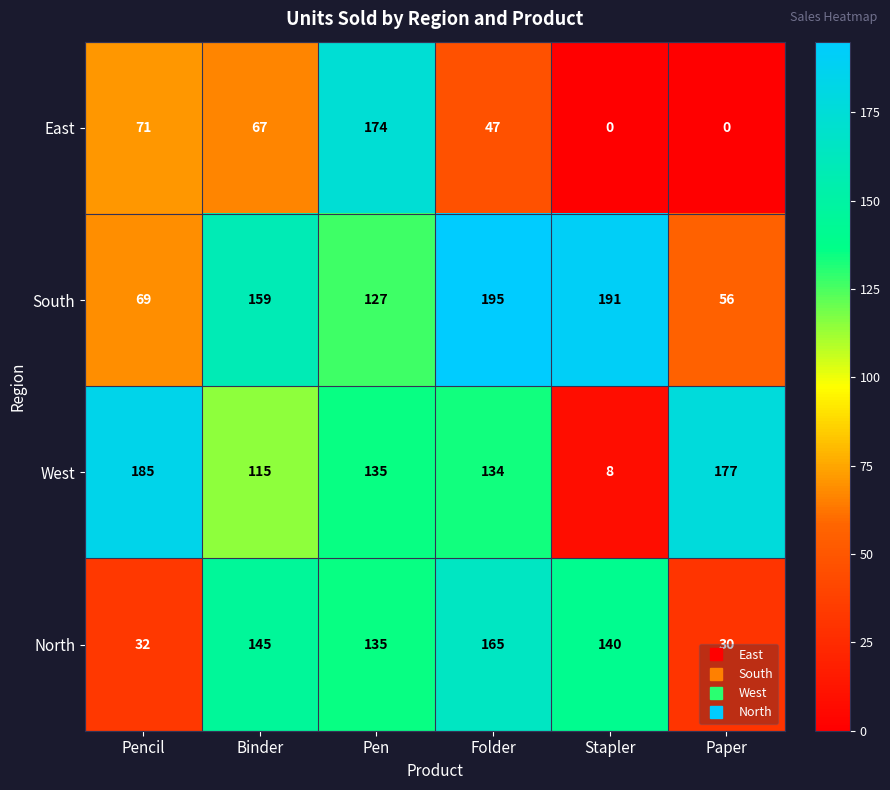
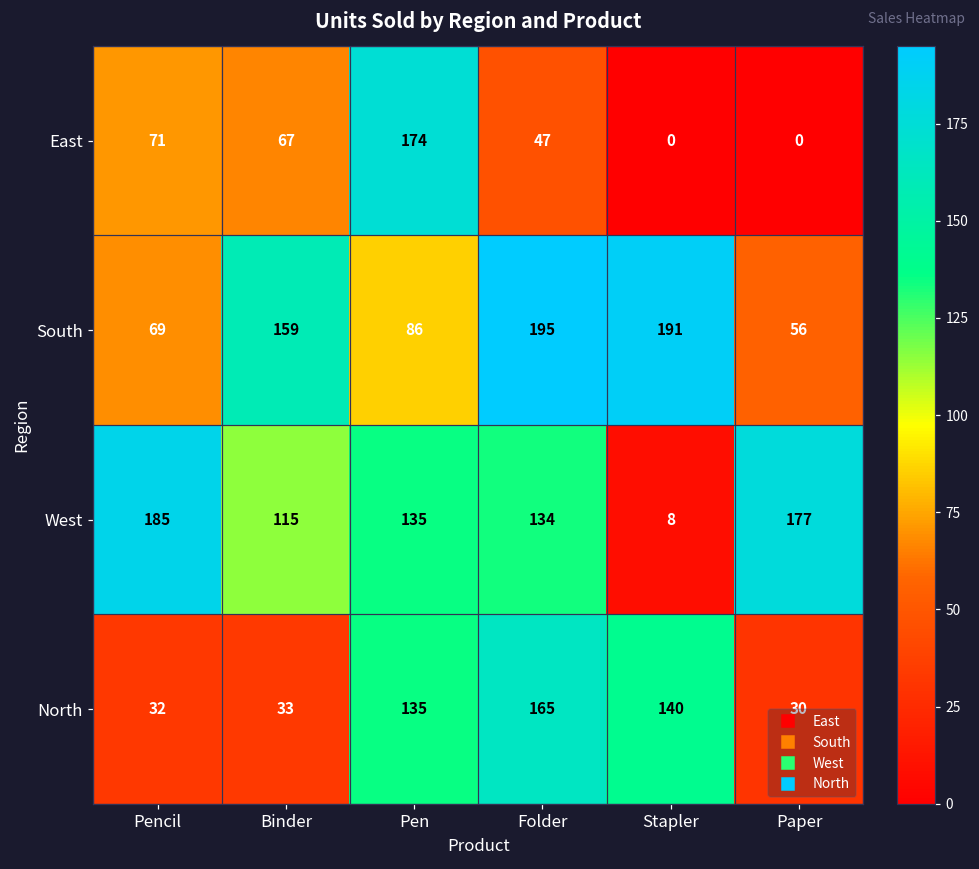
South, Pen: 127 -> 86
North, Binder: 145 -> 33
